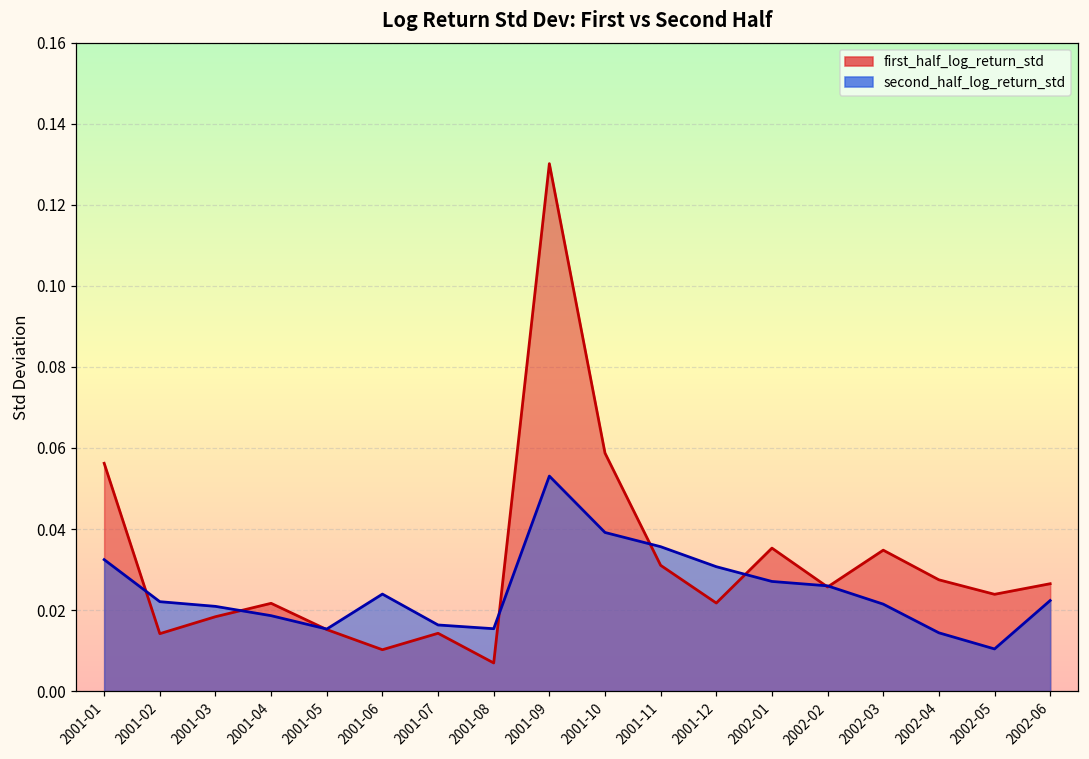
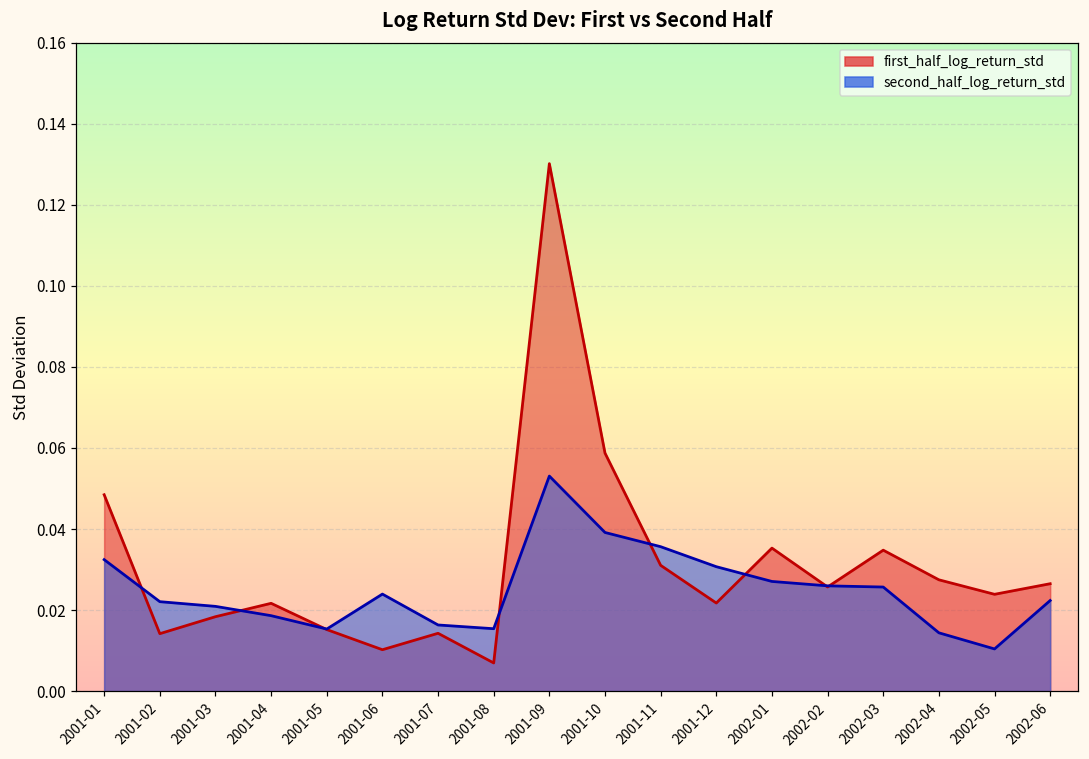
first_half_log_return_std, 2001-01: 0.056 -> 0.048
second_half_log_return_std, 2002-03: 0.021 -> 0.026
